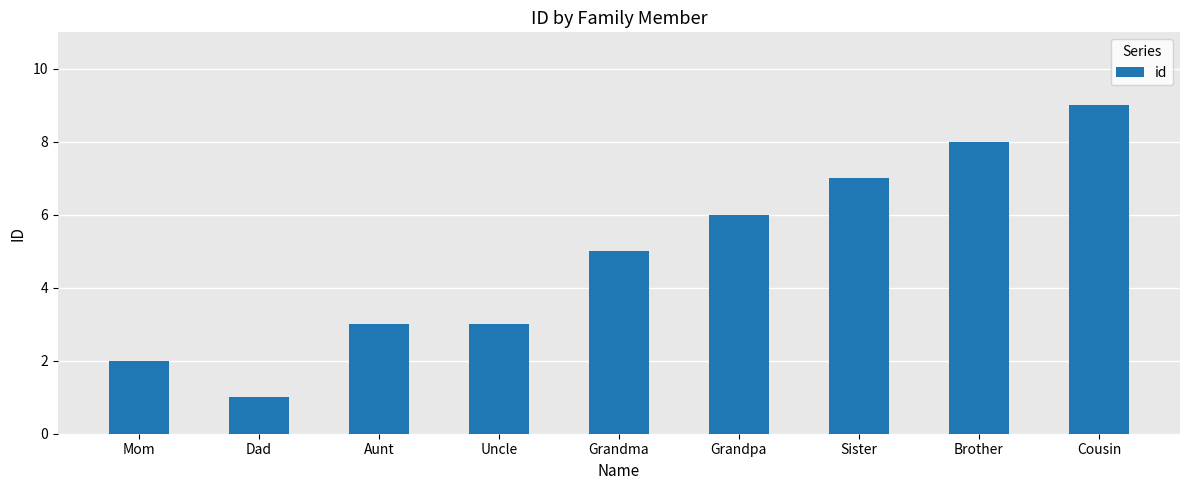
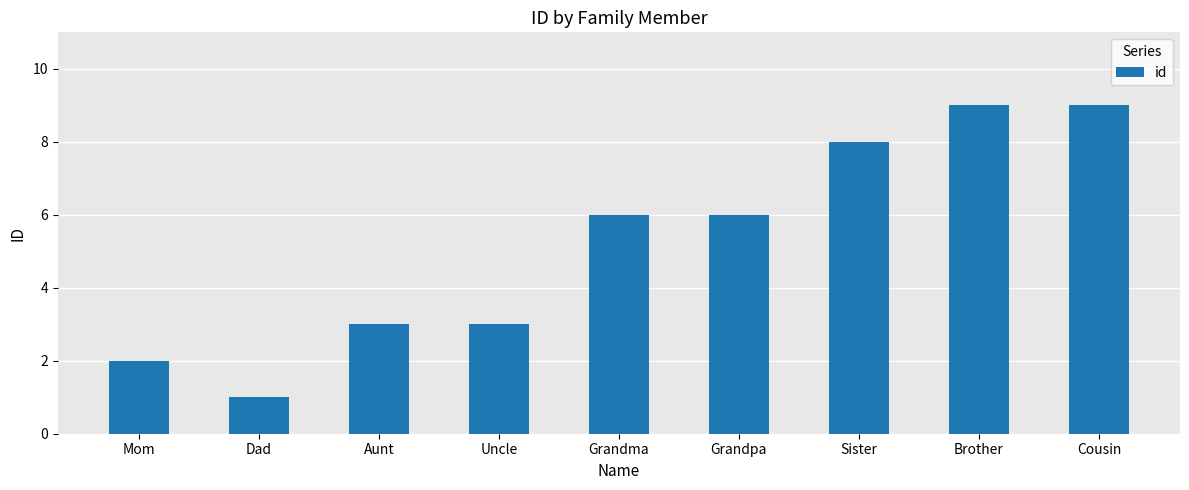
Grandma: 5 -> 6
Sister: 7 -> 8
Brother: 8 -> 9
